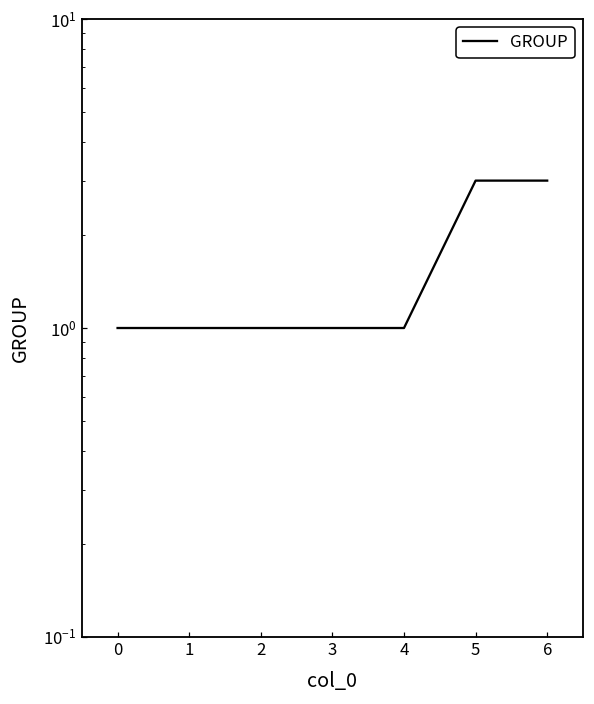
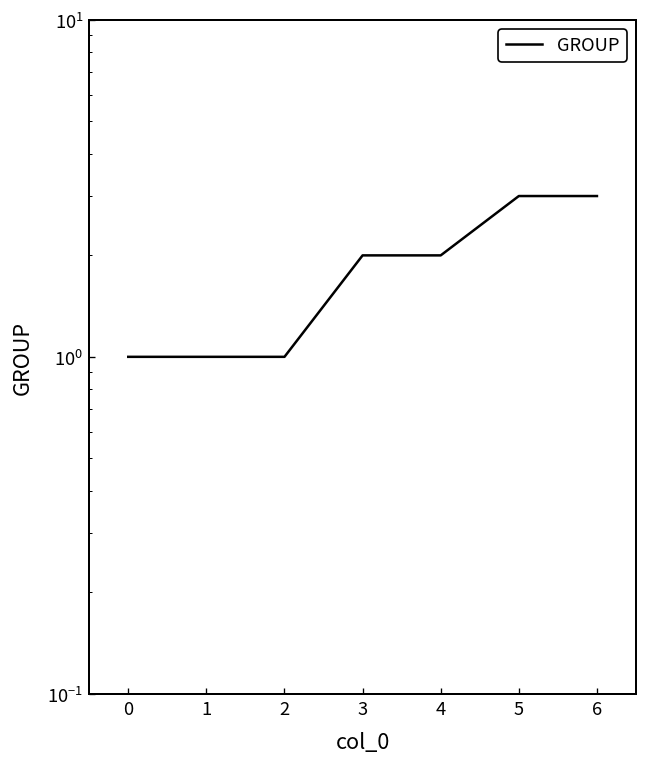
3: 1 -> 2
4: 1 -> 2
